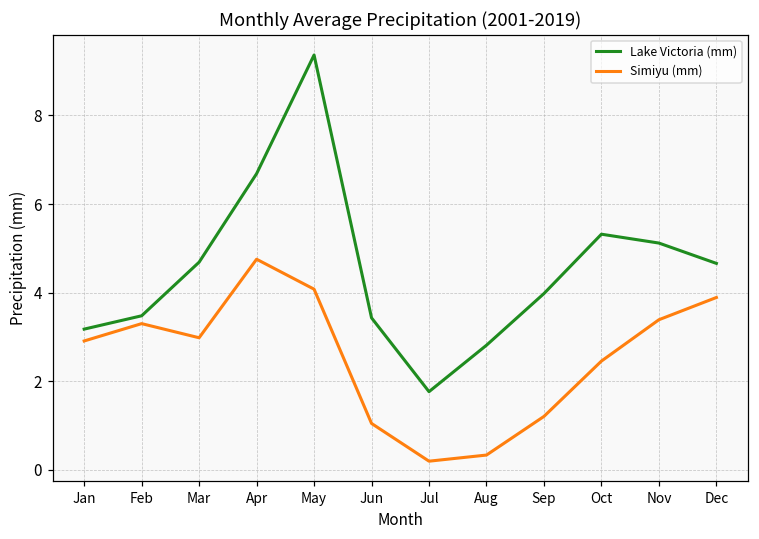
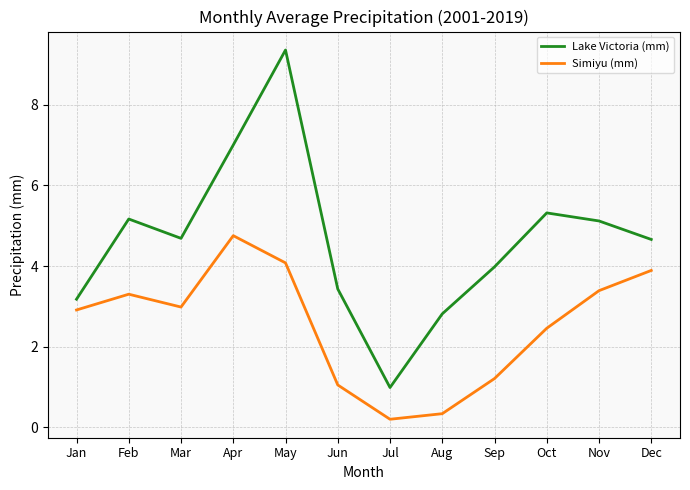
Lake Victoria (mm), Feb: 3.5 -> 5.2
Lake Victoria (mm), Apr: 6.7 -> 7.0
Lake Victoria (mm), Jul: 1.8 -> 1.0
